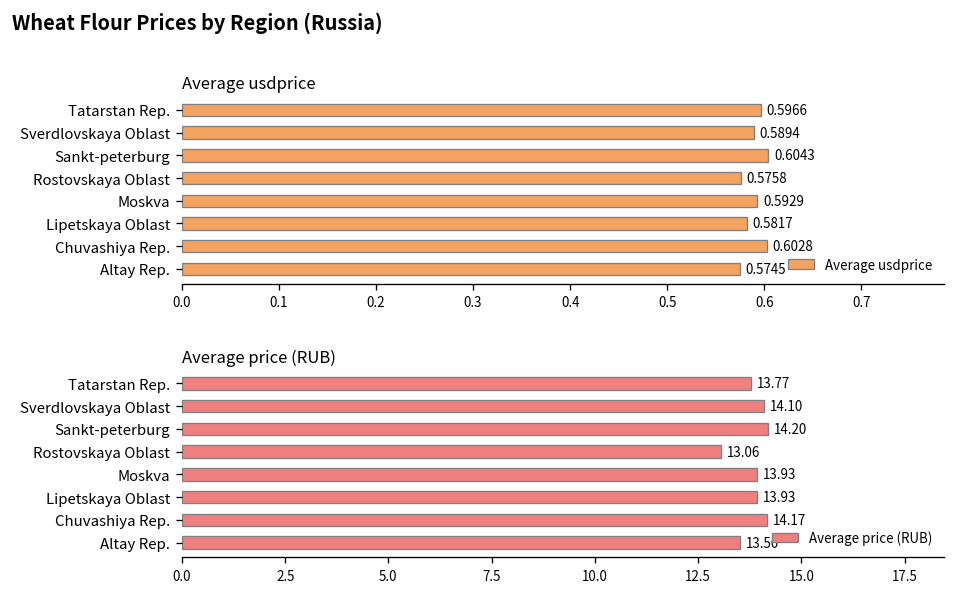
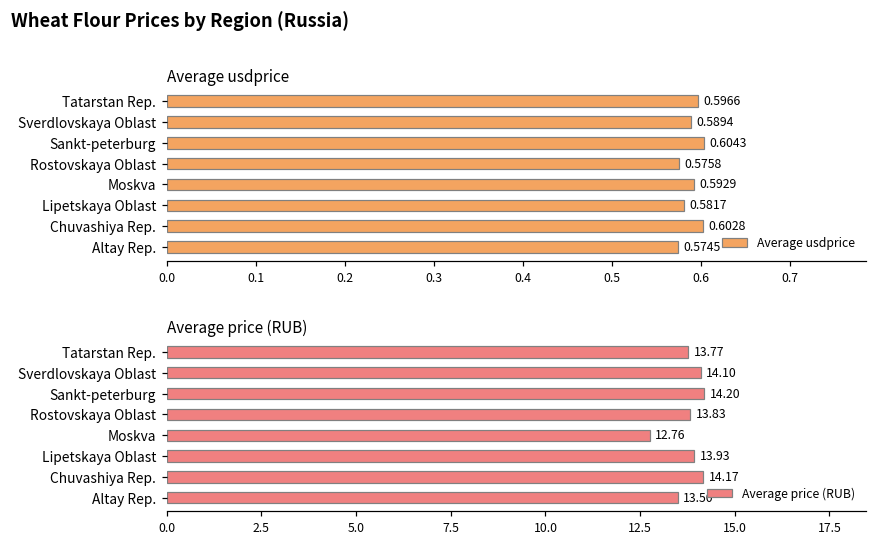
Average price (RUB), Rostovskaya Oblast: 13.06 -> 13.83
Average price (RUB), Moskva: 13.93 -> 12.76
